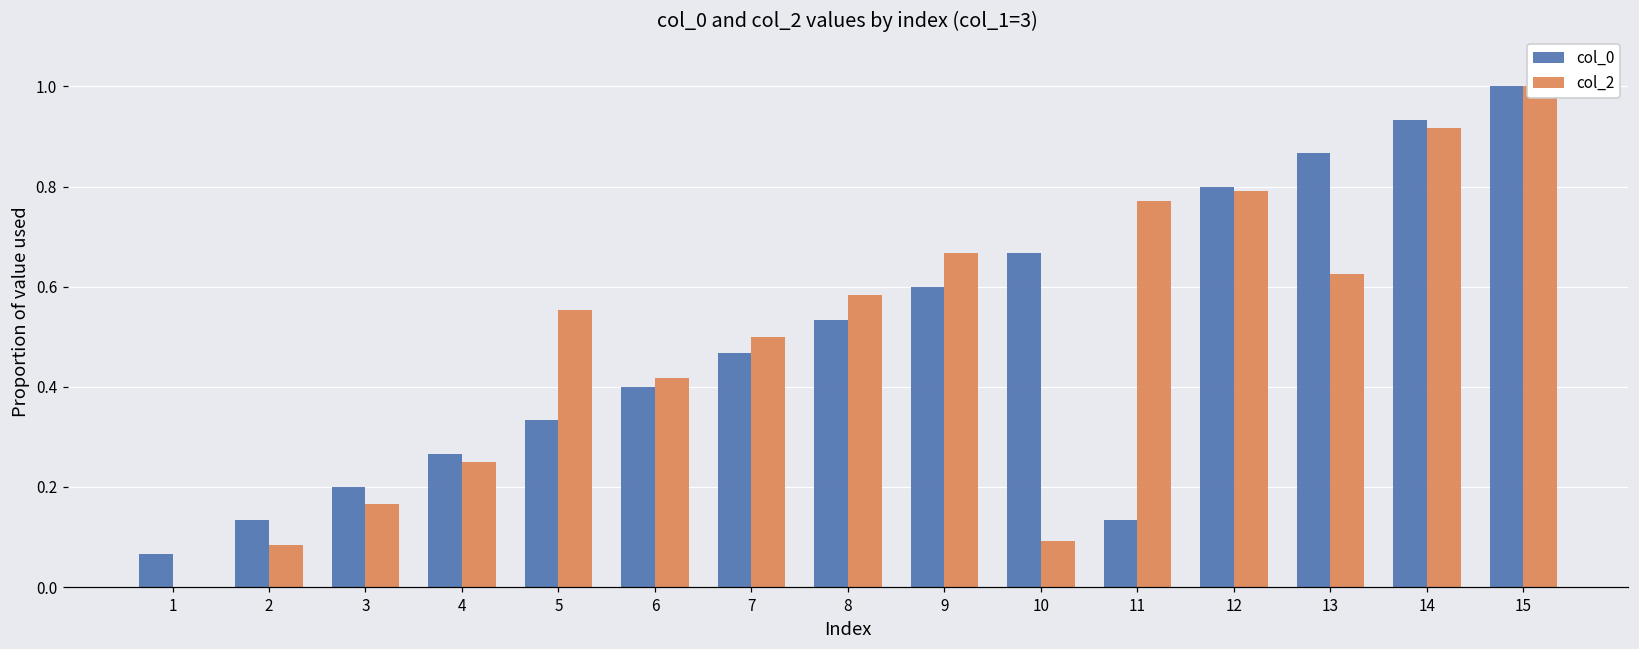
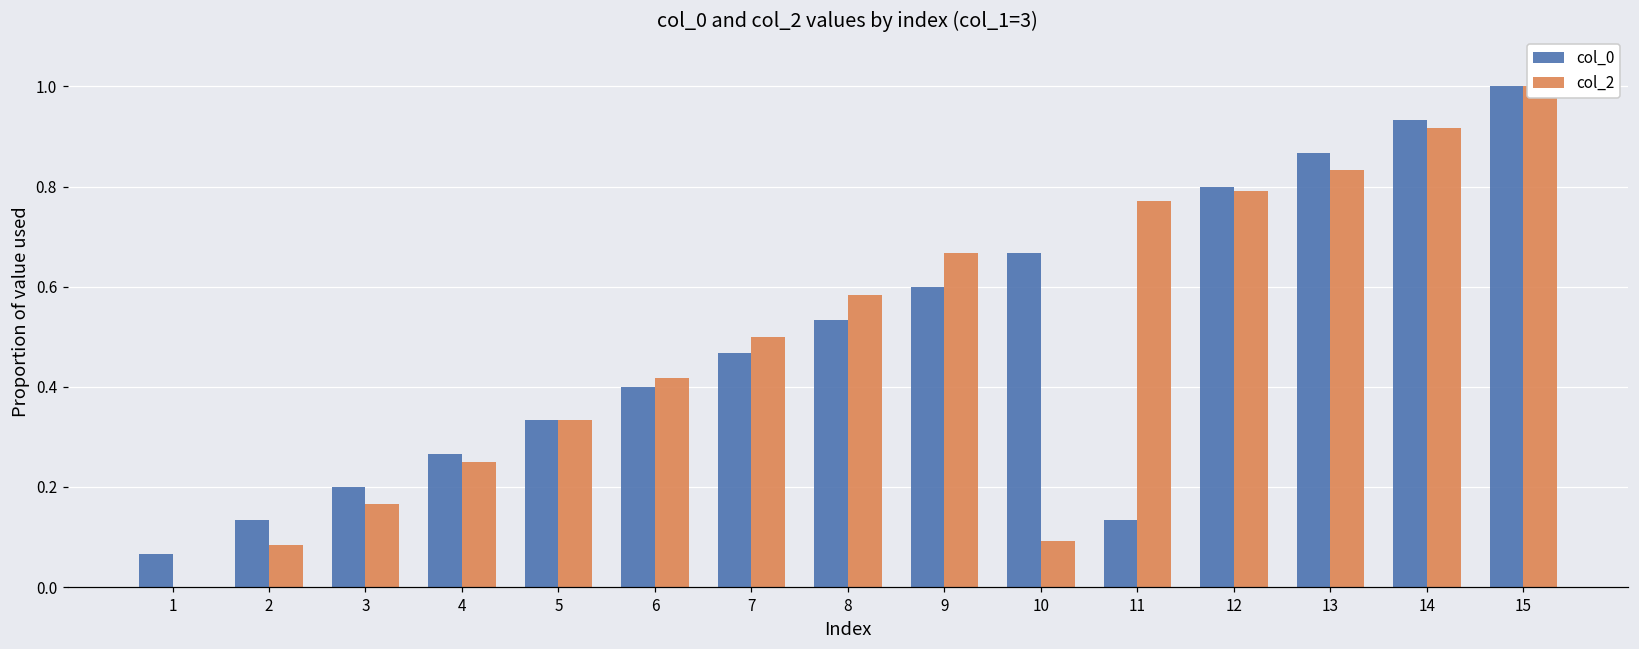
col_2, 5: 0.55 -> 0.33
col_2, 13: 0.63 -> 0.83
